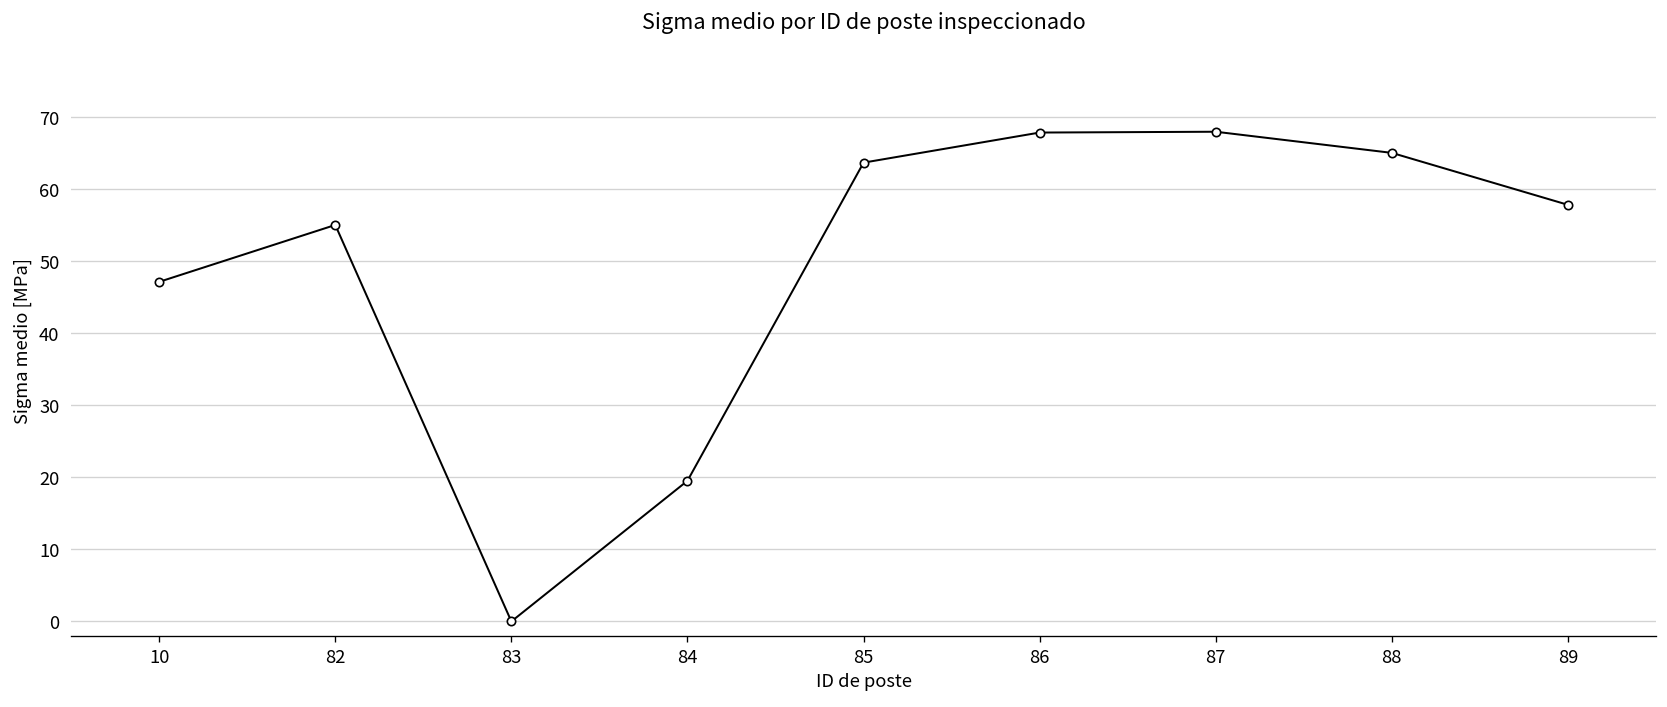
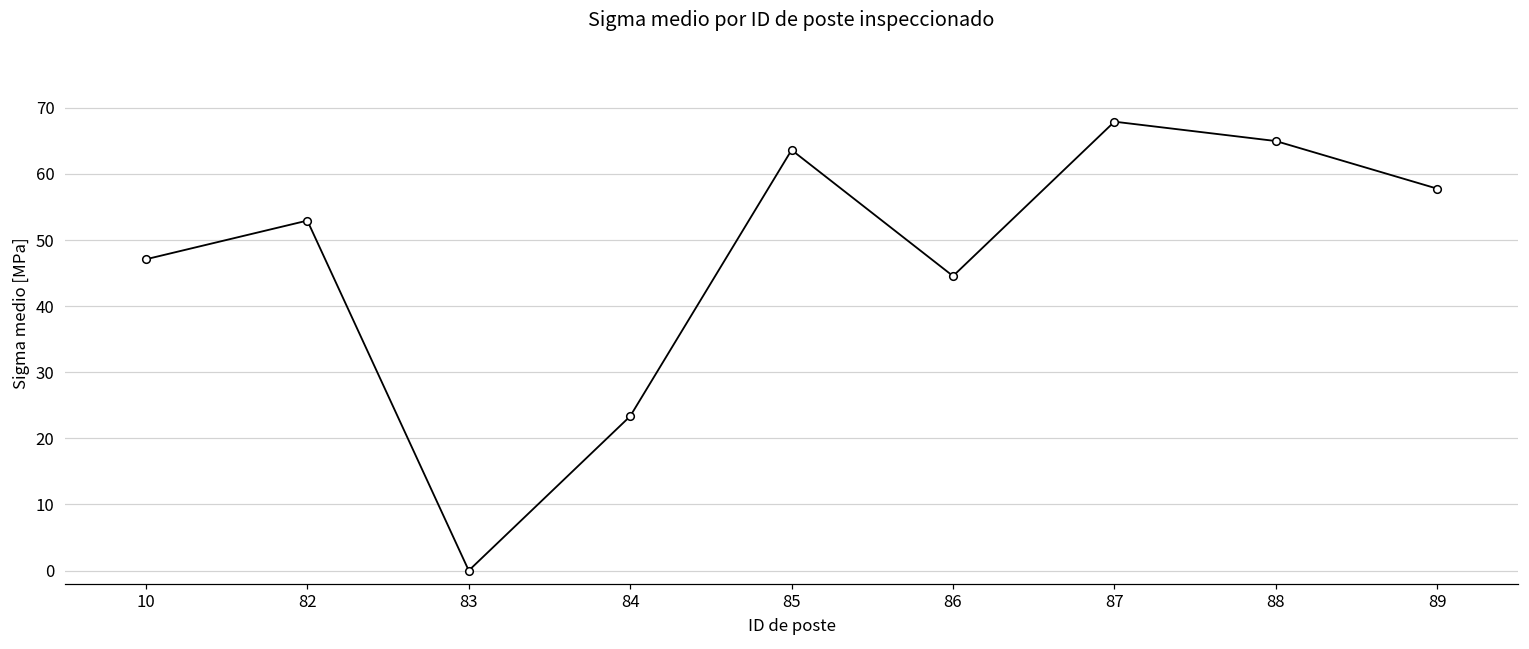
82: 55 -> 53
84: 20 -> 23
86: 68 -> 45
